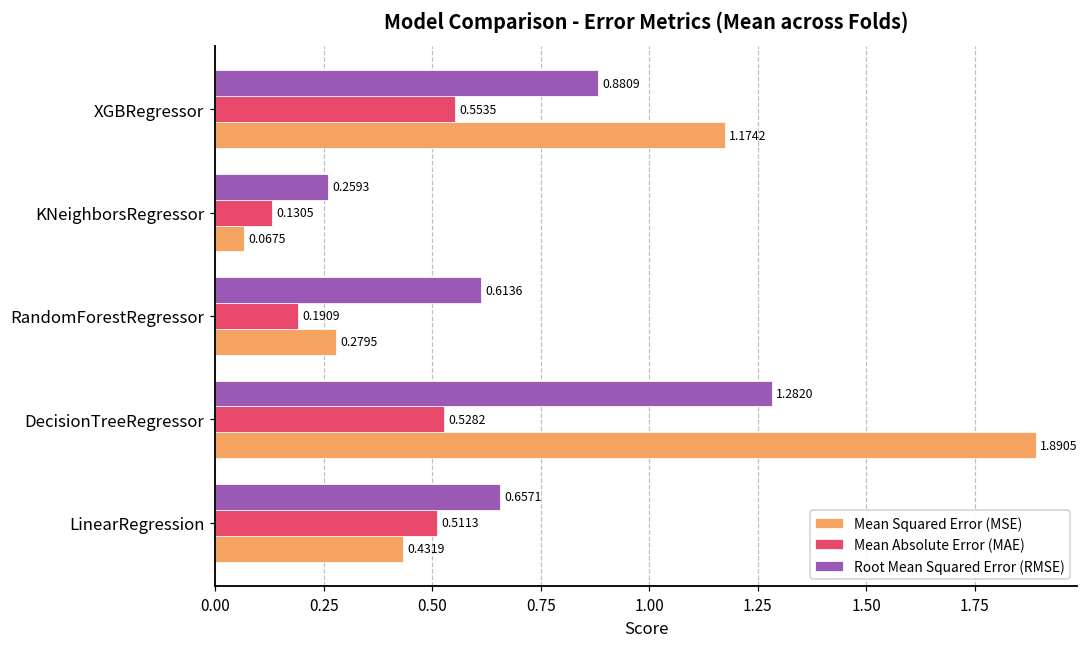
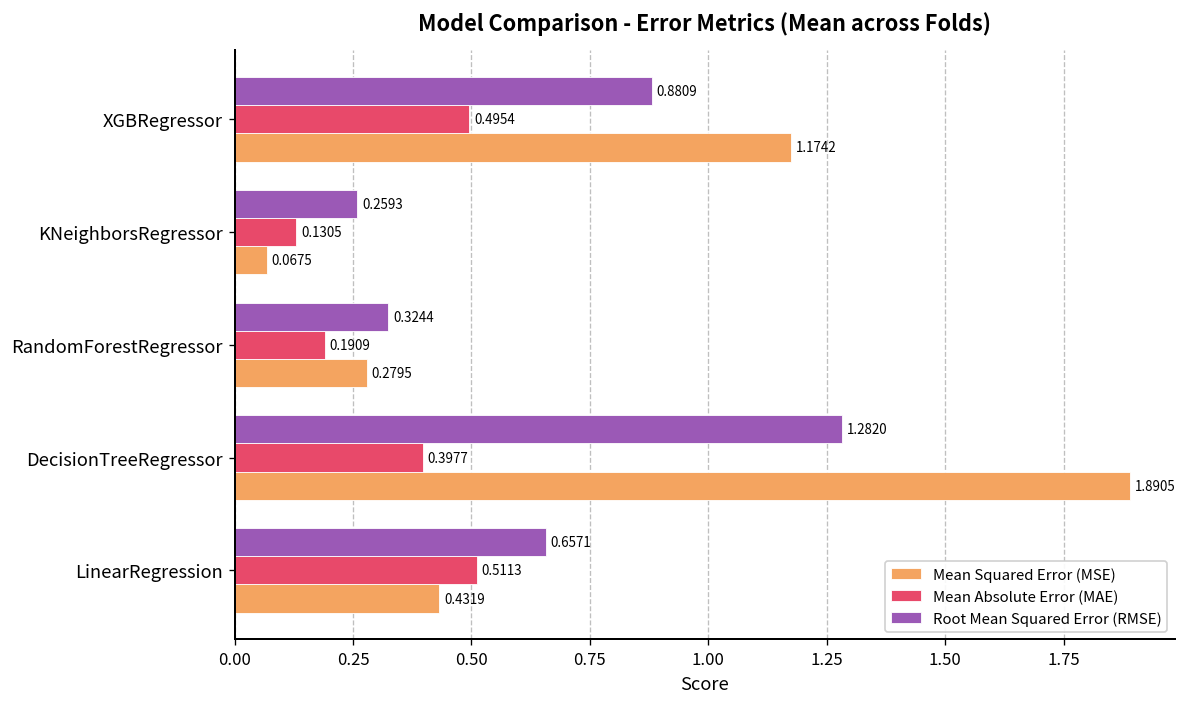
Mean Absolute Error (MAE), XGBRegressor: 0.5535 -> 0.4954
Root Mean Squared Error (RMSE), RandomForestRegressor: 0.6136 -> 0.3244
Mean Absolute Error (MAE), DecisionTreeRegressor: 0.5282 -> 0.3977
